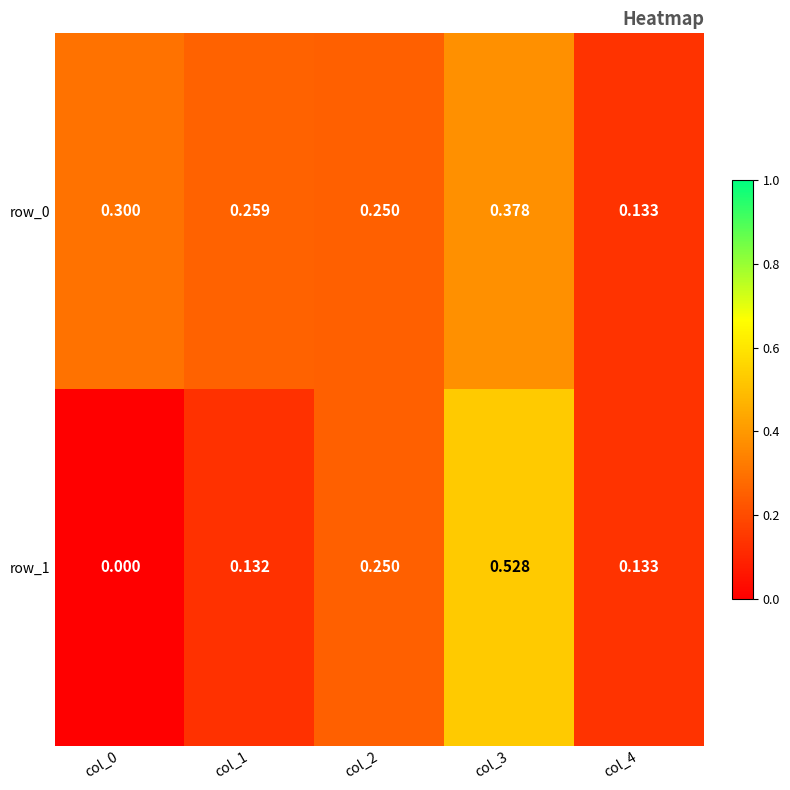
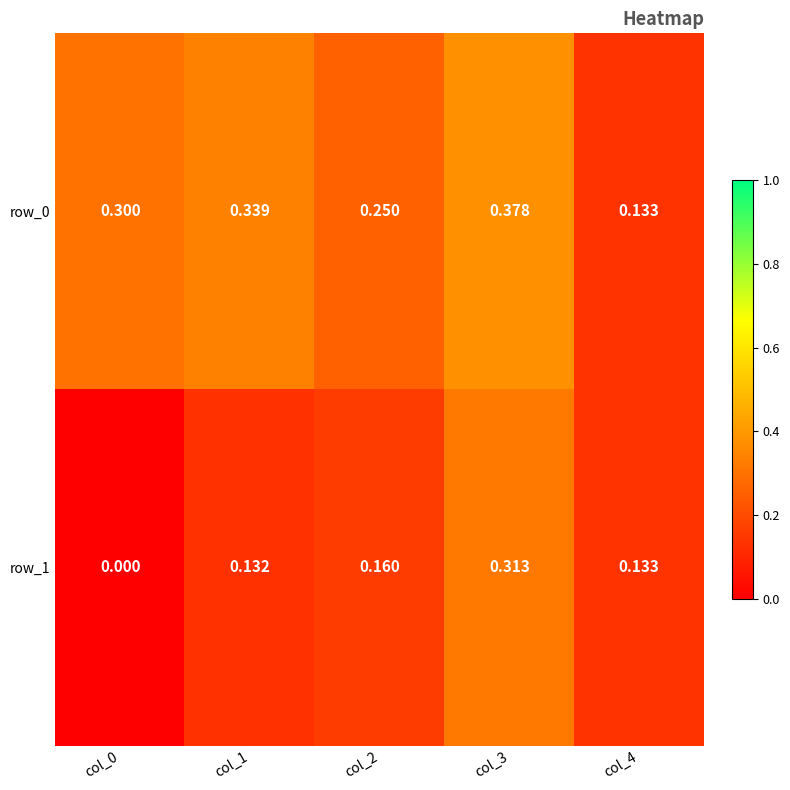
row_0, col_1: 0.259 -> 0.339
row_1, col_2: 0.250 -> 0.160
row_1, col_3: 0.528 -> 0.313
